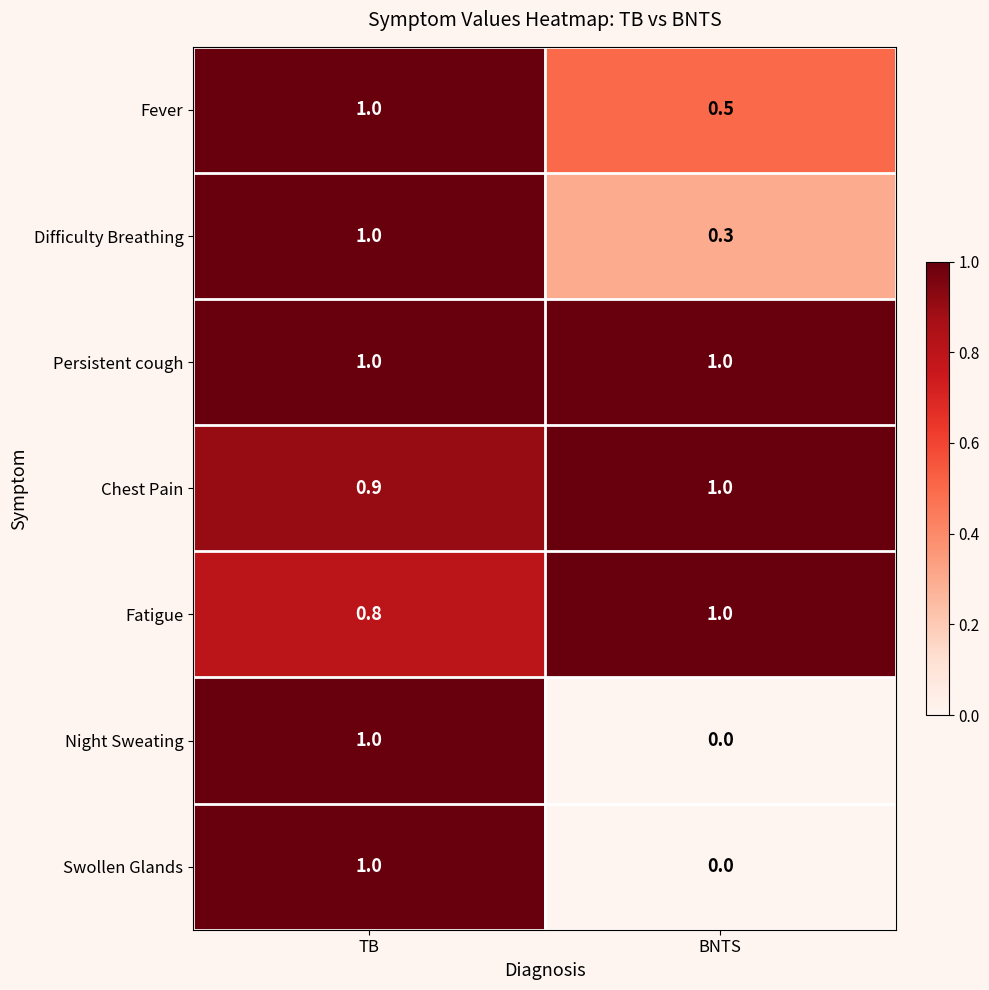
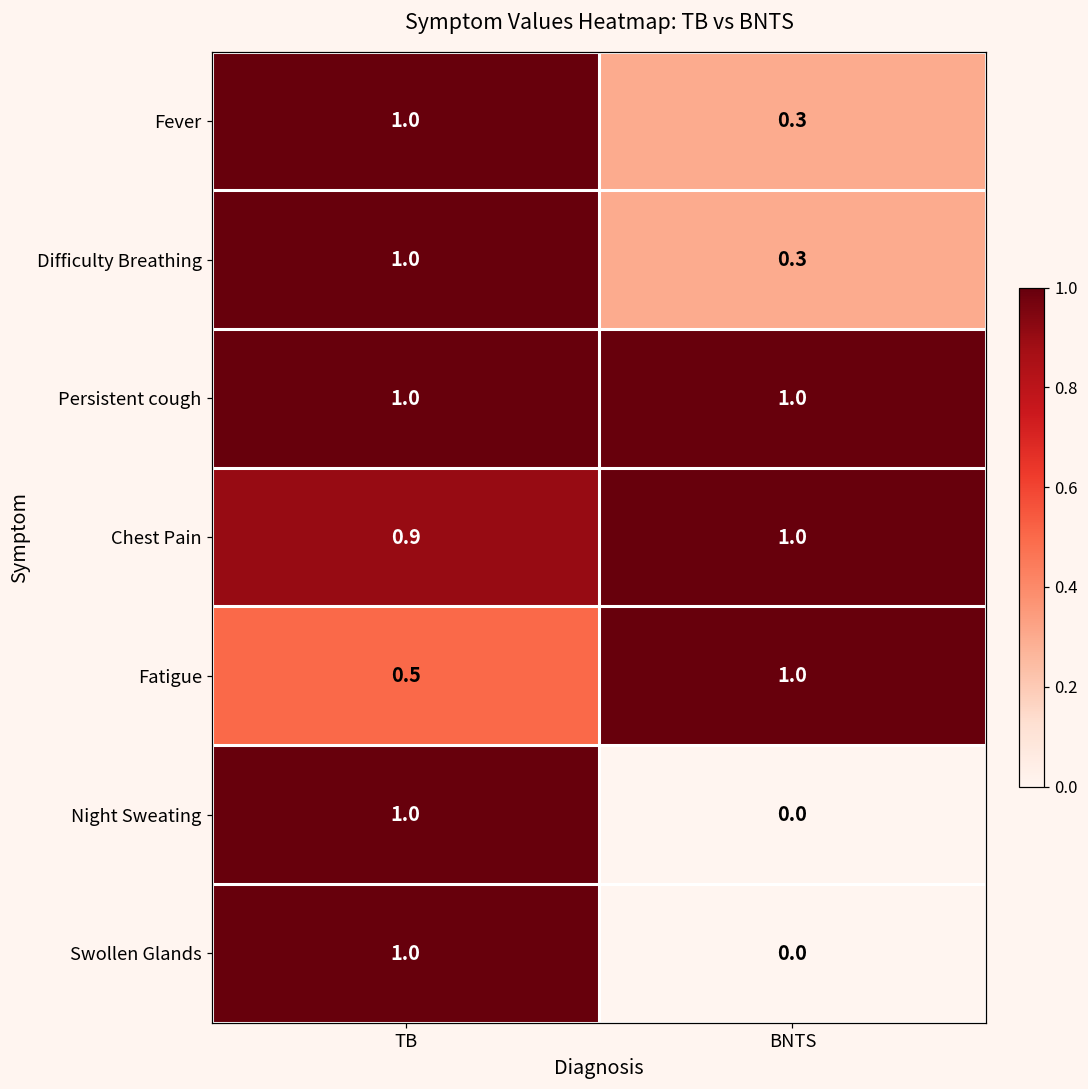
Fever, BNTS: 0.5 -> 0.3
Fatigue, TB: 0.8 -> 0.5
